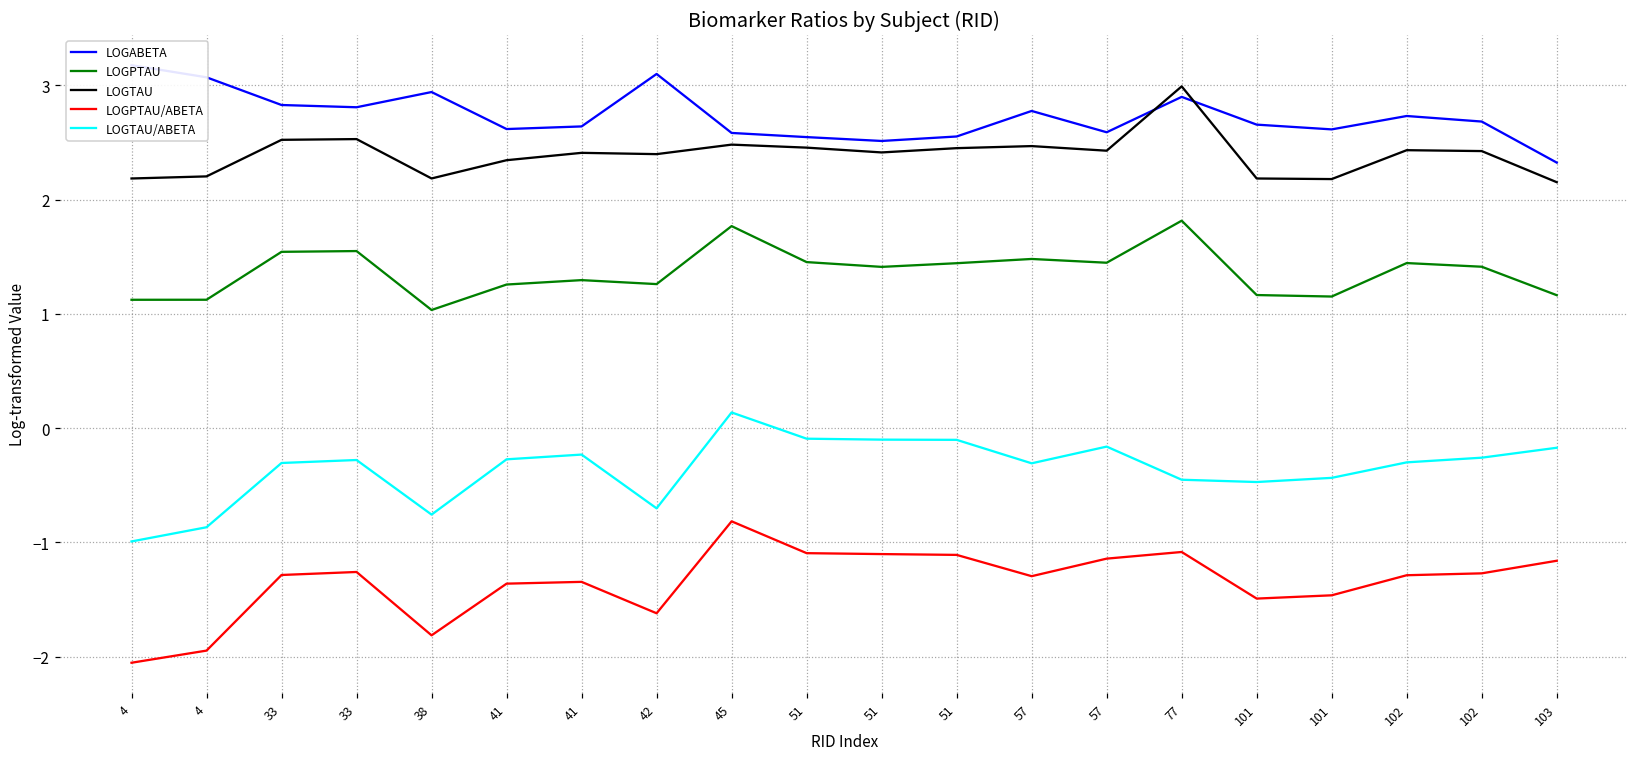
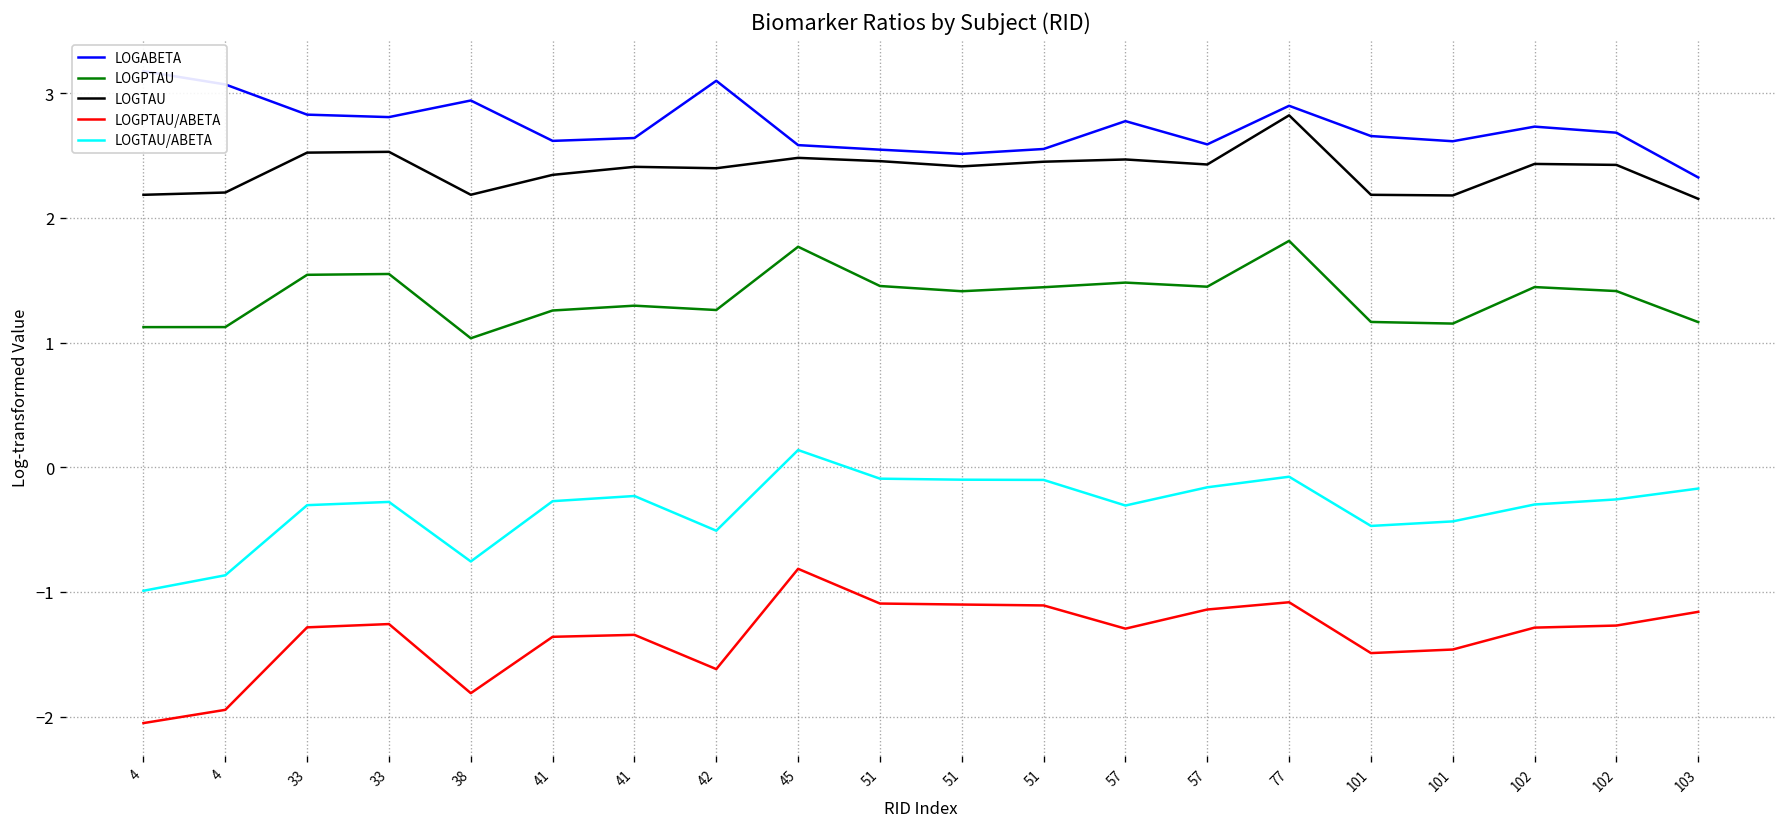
LOGTAU/ABETA, 42: -0.70 -> -0.51
LOGTAU, 77: 2.99 -> 2.82
LOGTAU/ABETA, 77: -0.45 -> -0.08
